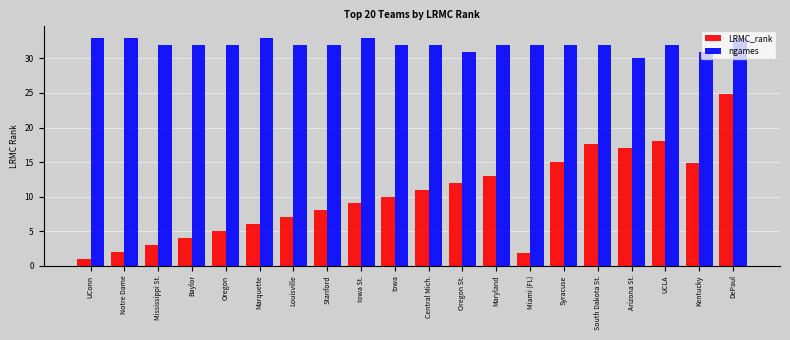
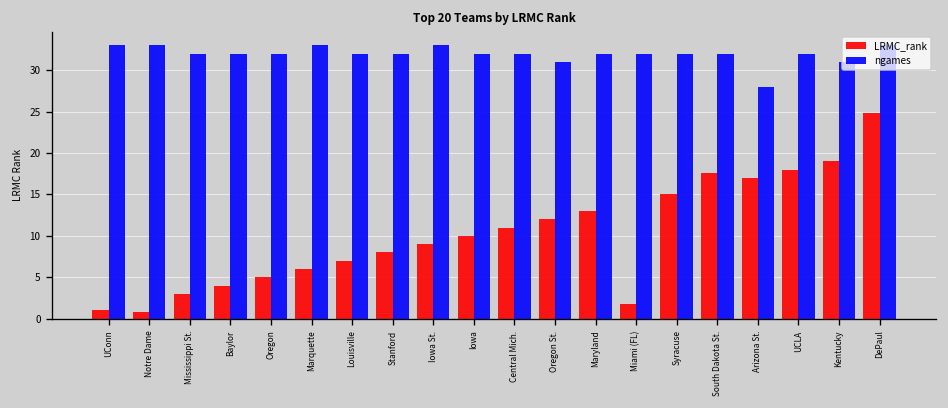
LRMC_rank, Notre Dame: 2 -> 1
ngames, Arizona St.: 30 -> 28
LRMC_rank, Kentucky: 15 -> 19
